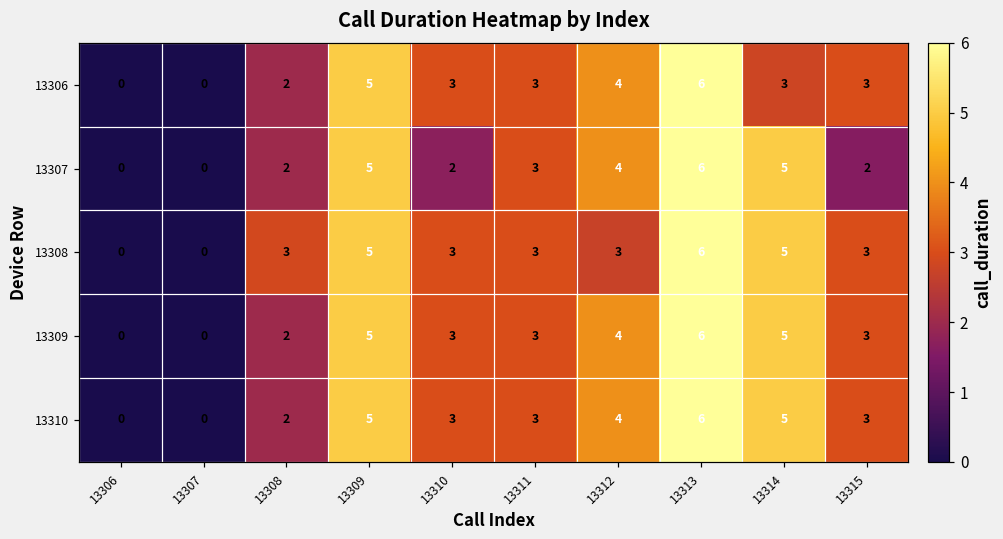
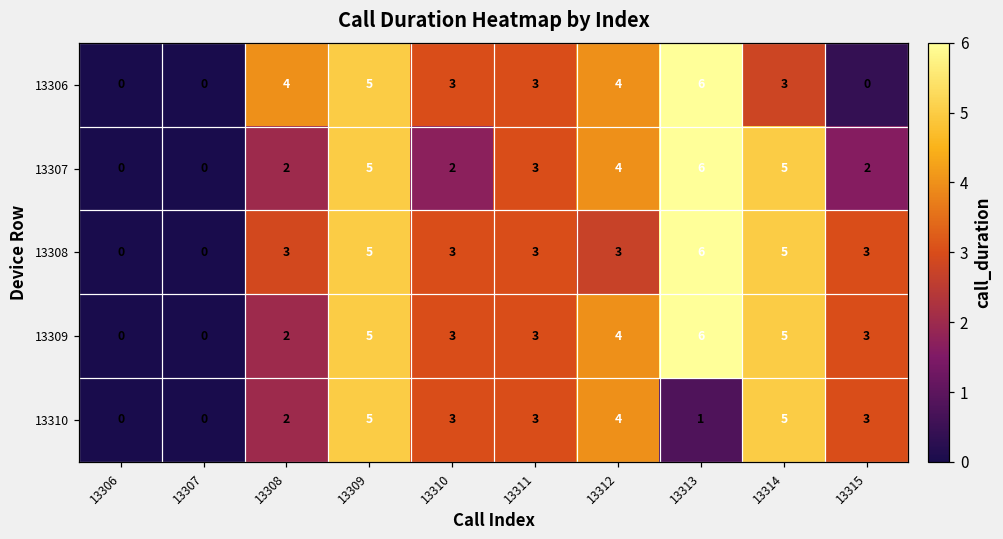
13306, 13308: 2 -> 4
13306, 13315: 3 -> 0
13310, 13313: 6 -> 1
